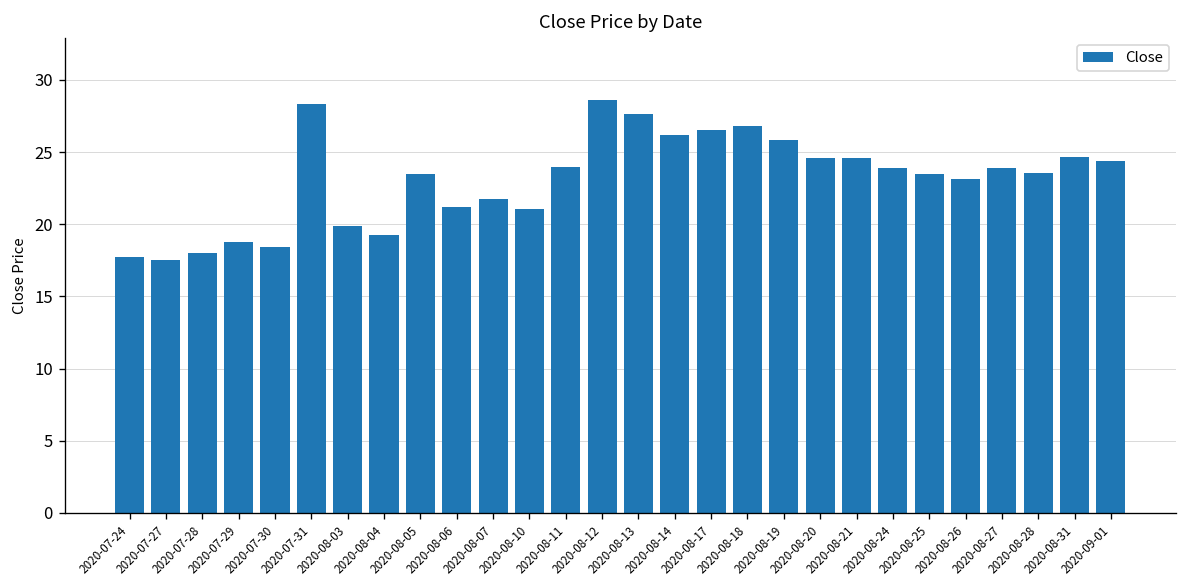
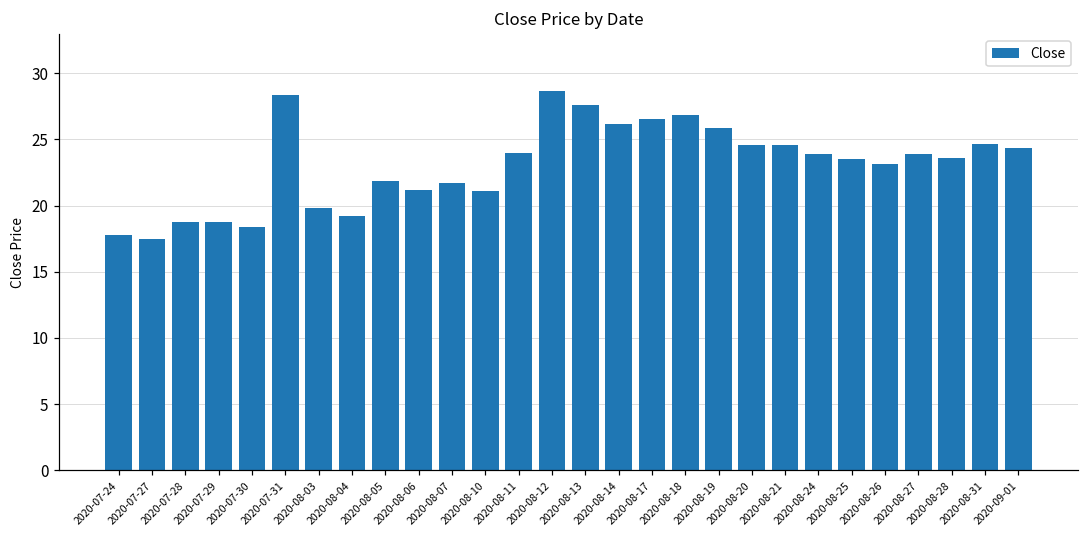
2020-07-28: 18.0 -> 18.8
2020-08-05: 23.4 -> 21.8
